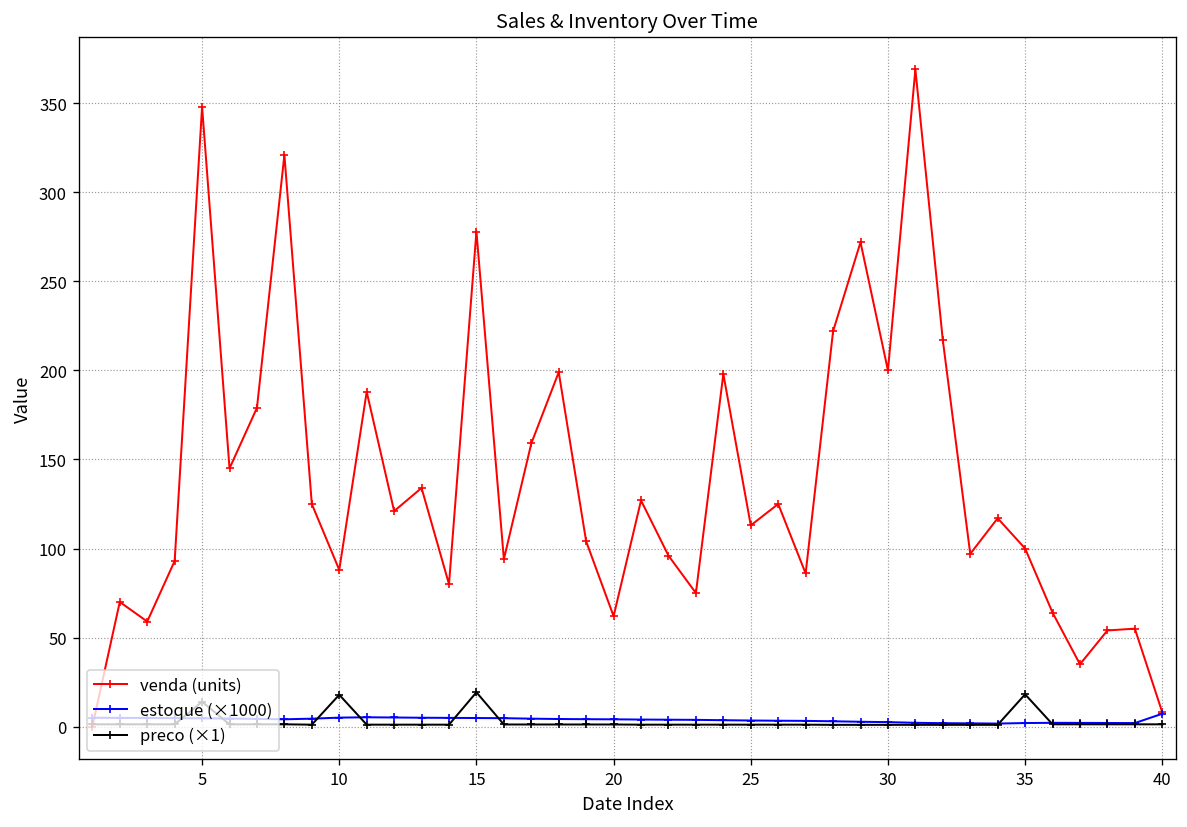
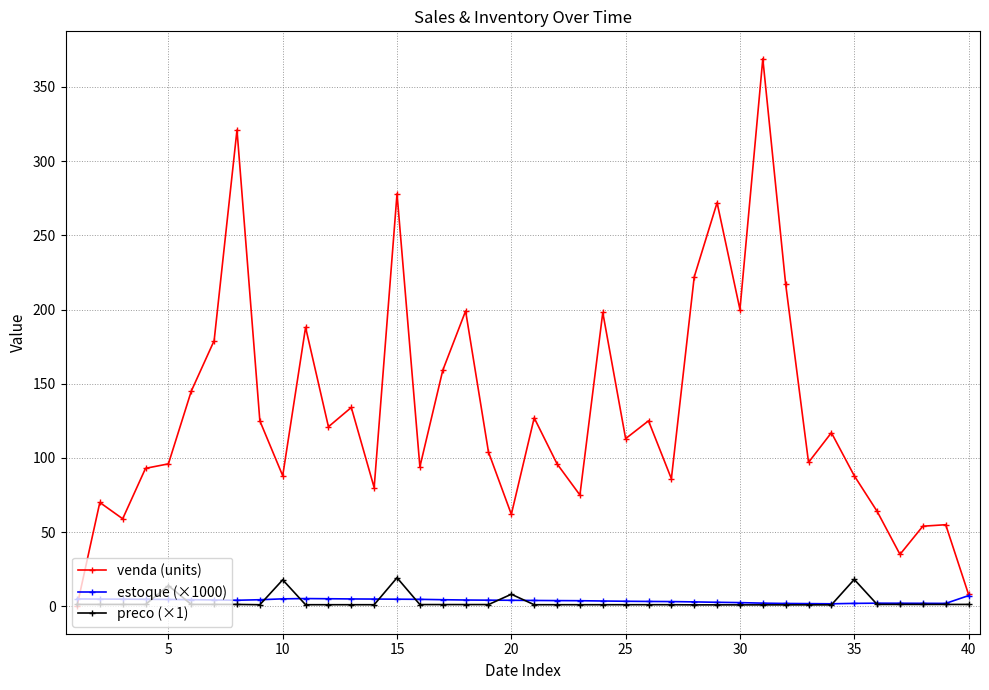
venda (units), 5: 348 -> 96
preco (×1), 20: 1 -> 8
venda (units), 35: 100 -> 88
